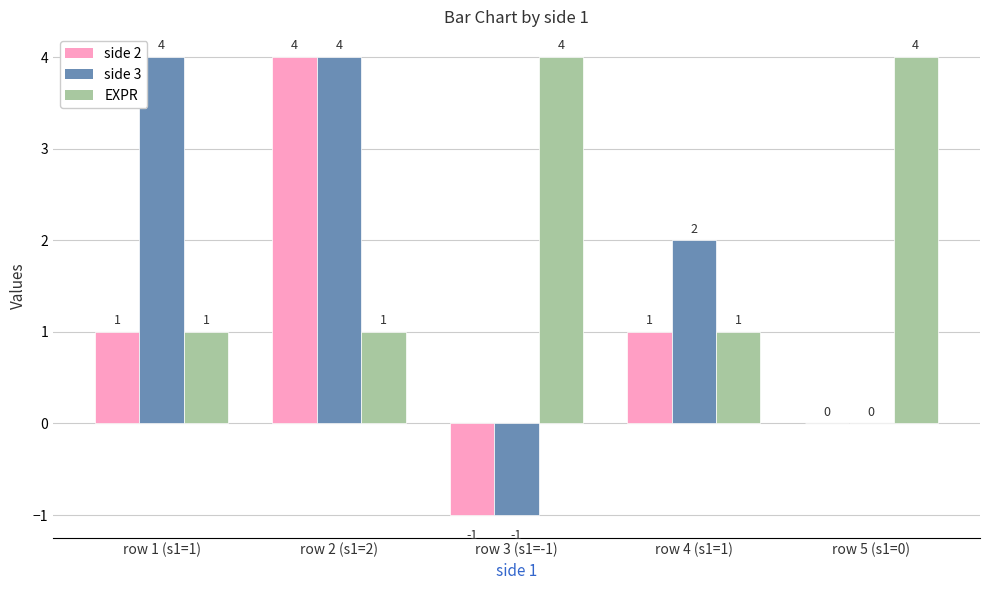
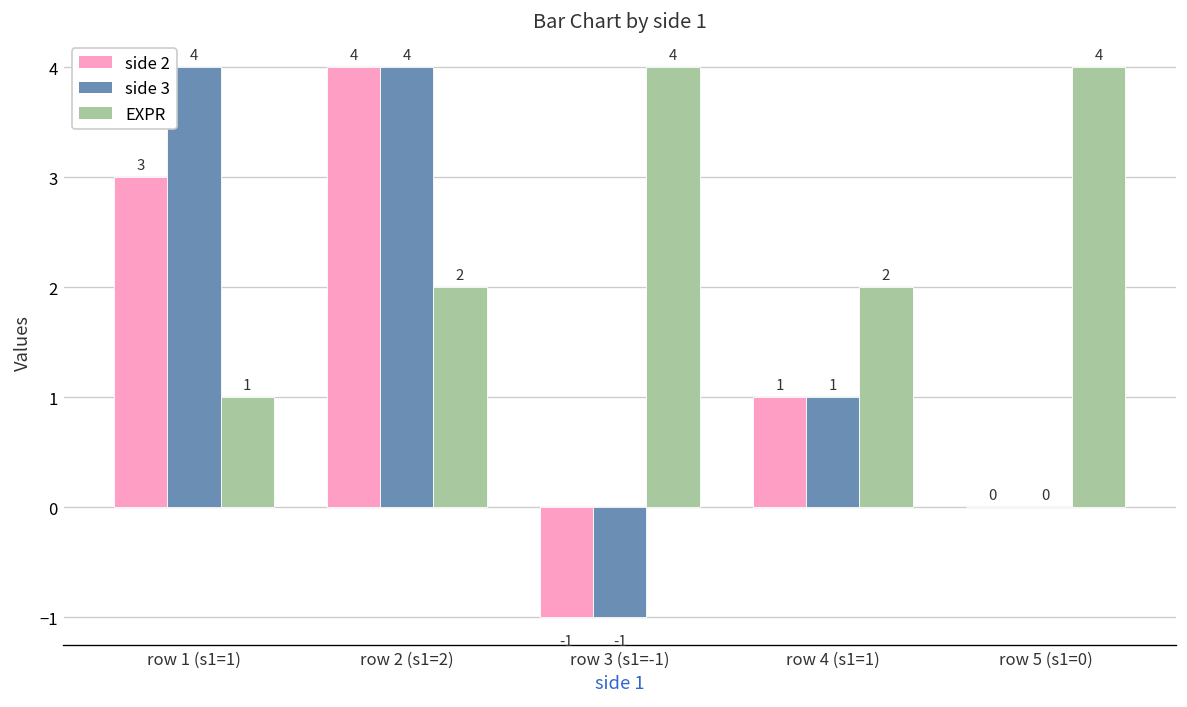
side 2, row 1 (s1=1): 1 -> 3
EXPR, row 2 (s1=2): 1 -> 2
side 3, row 4 (s1=1): 2 -> 1
EXPR, row 4 (s1=1): 1 -> 2
